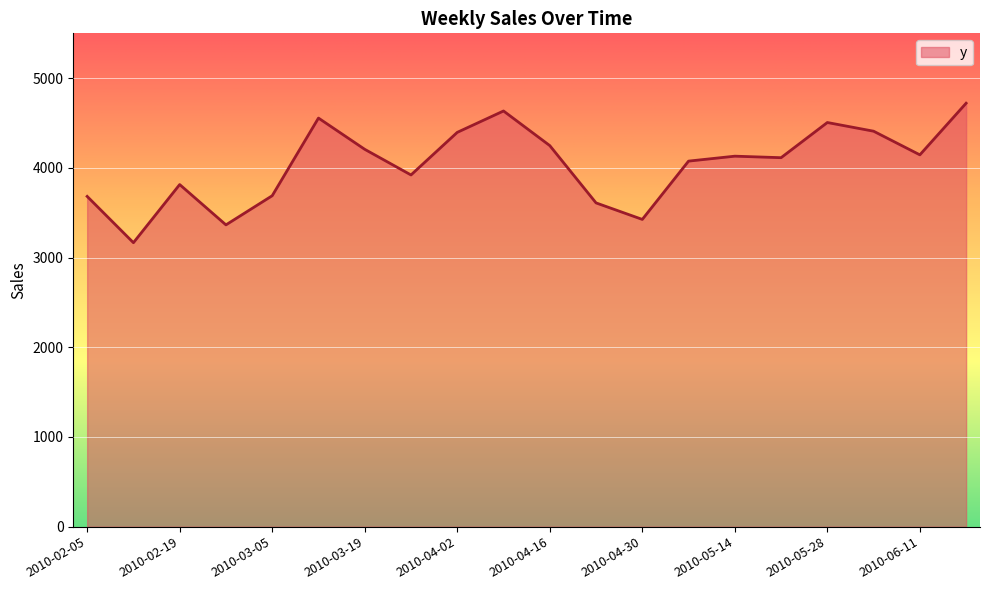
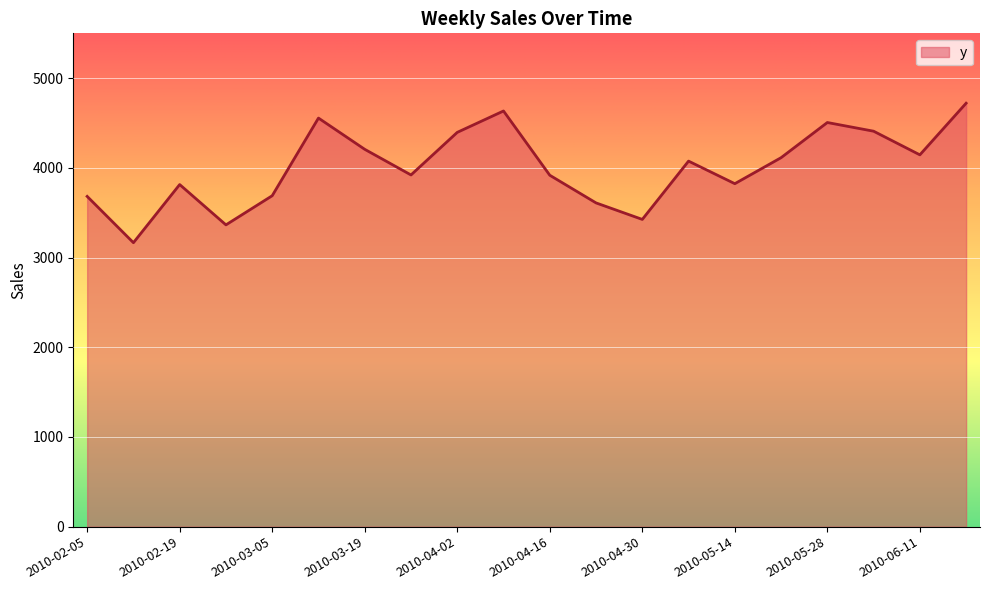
2010-04-16: 4200 -> 3900
2010-05-14: 4100 -> 3800
